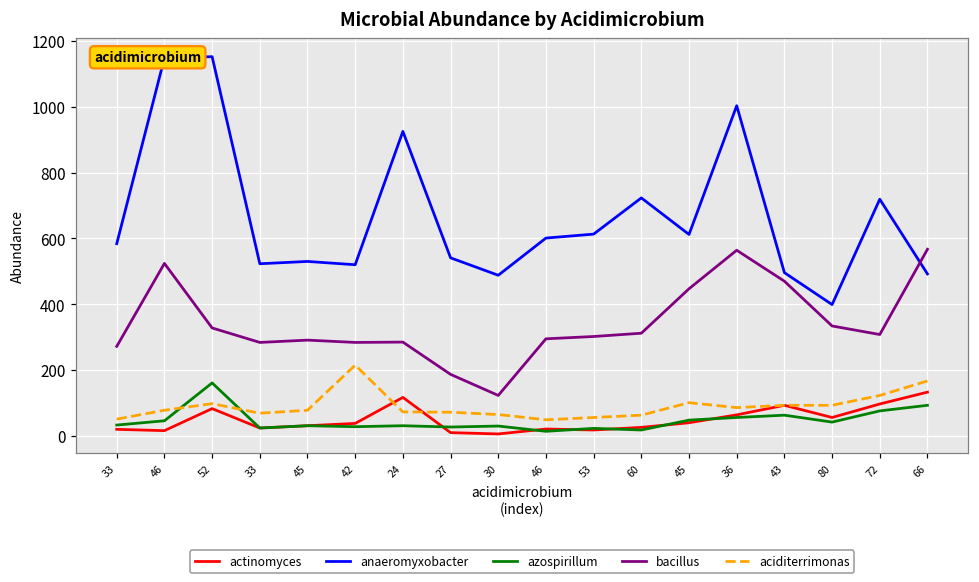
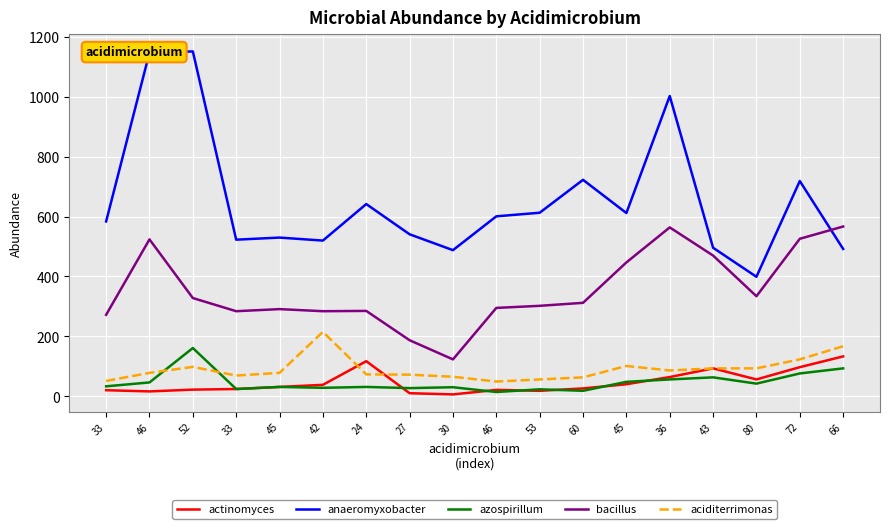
actinomyces, 52: 80 -> 20
anaeromyxobacter, 24: 930 -> 640
bacillus, 72: 310 -> 530
